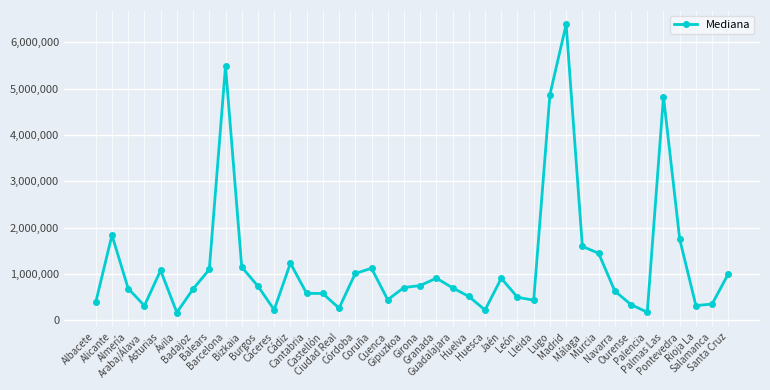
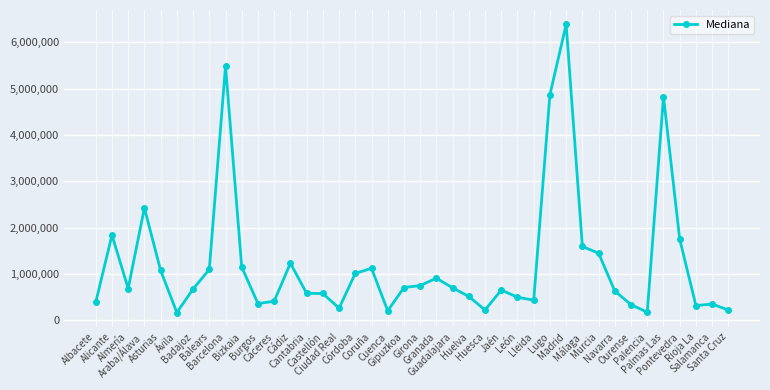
Araba/Álava: 300,000 -> 2,400,000
Burgos: 700,000 -> 400,000
Cáceres: 200,000 -> 400,000
Cuenca: 400,000 -> 200,000
Jaén: 900,000 -> 700,000
Santa Cruz: 1,000,000 -> 200,000
